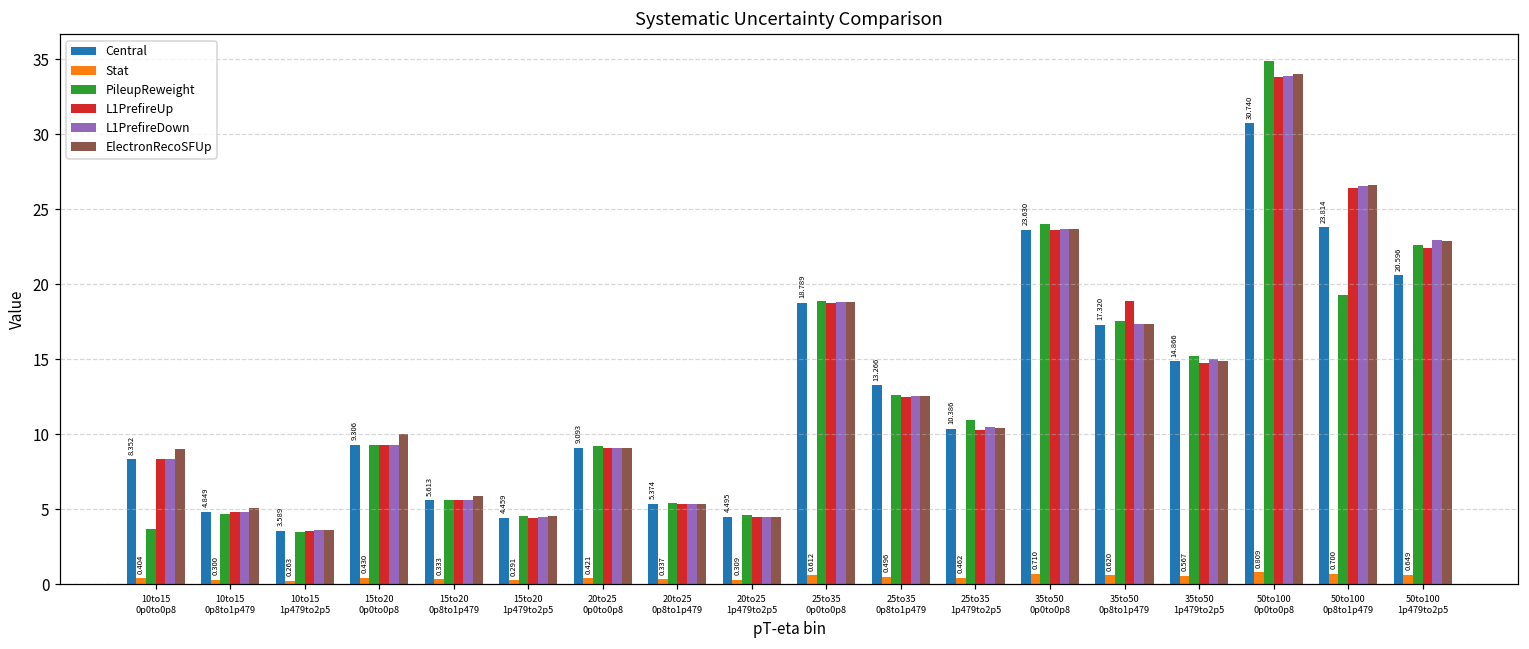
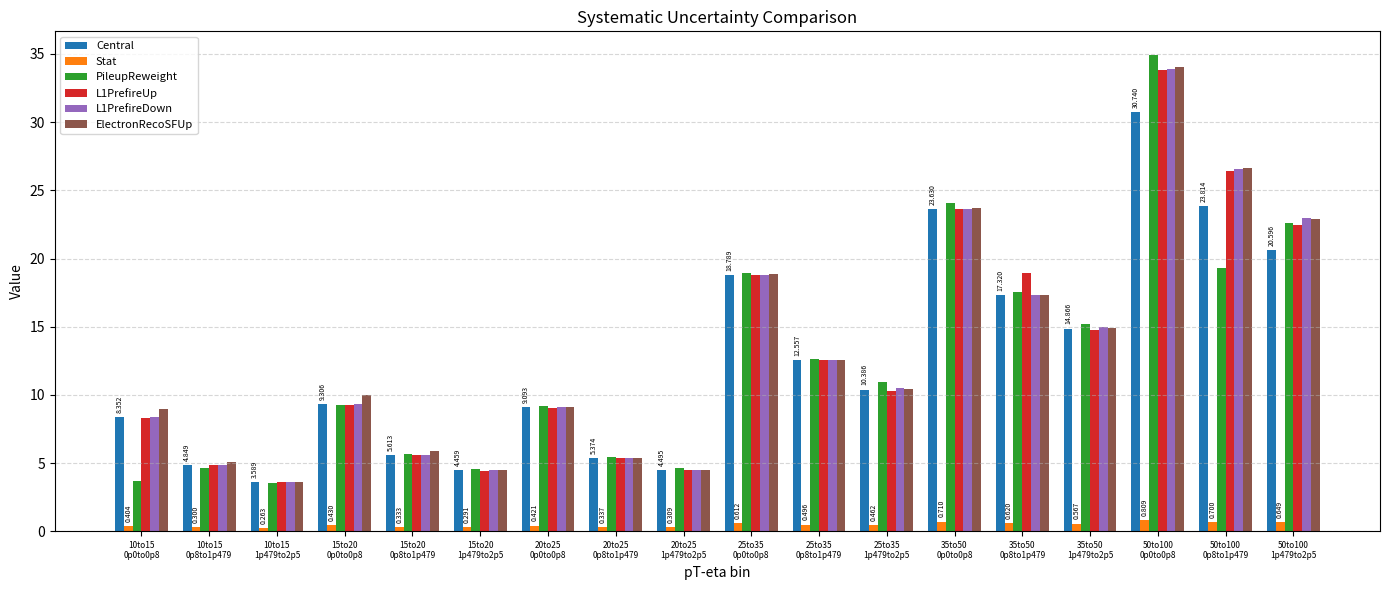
Central, 25to35 0p8to1p479: 13.266 -> 12.557
